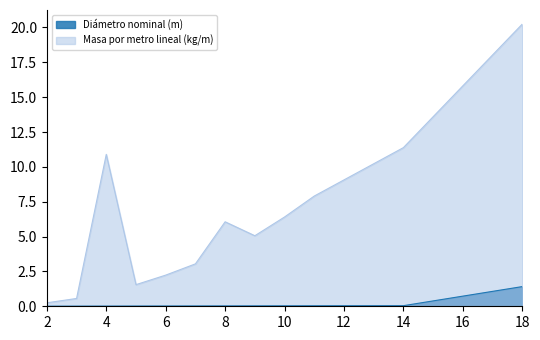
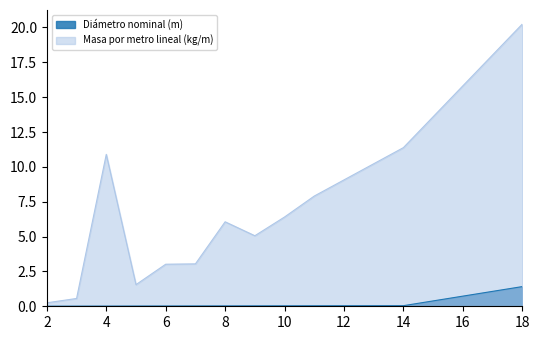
Masa por metro lineal (kg/m), 6: 2.2 -> 3.0
